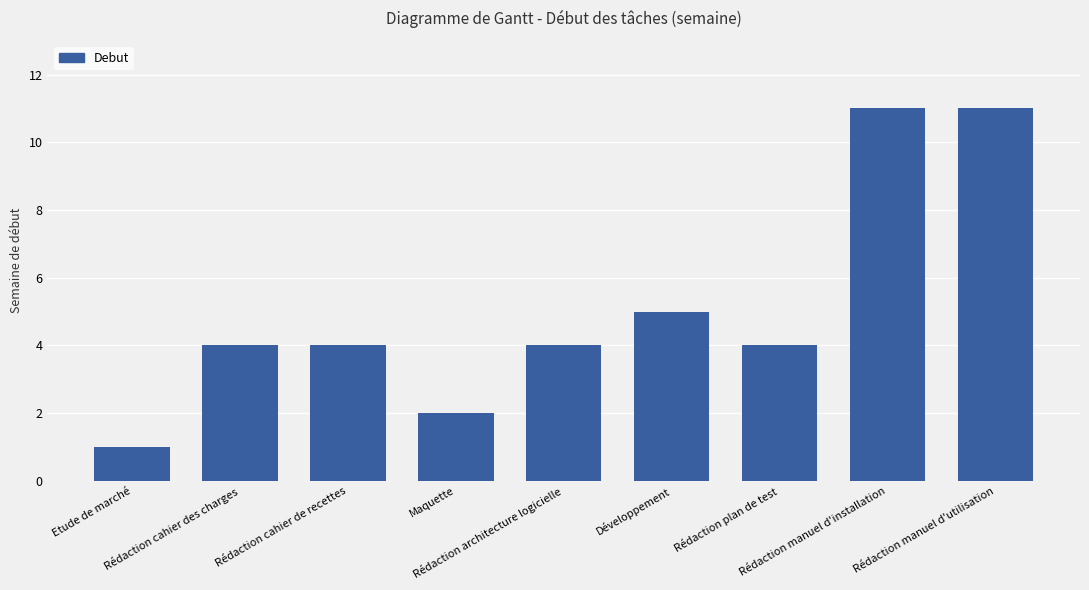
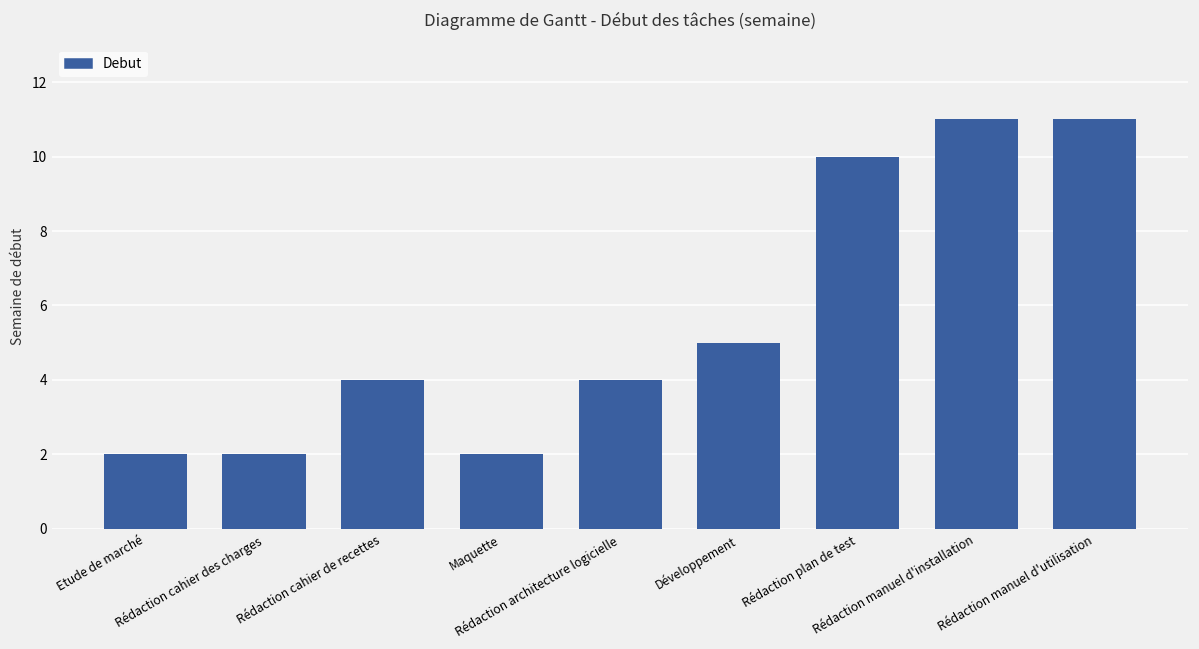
Etude de marché: 1 -> 2
Rédaction cahier des charges: 4 -> 2
Rédaction plan de test: 4 -> 10
